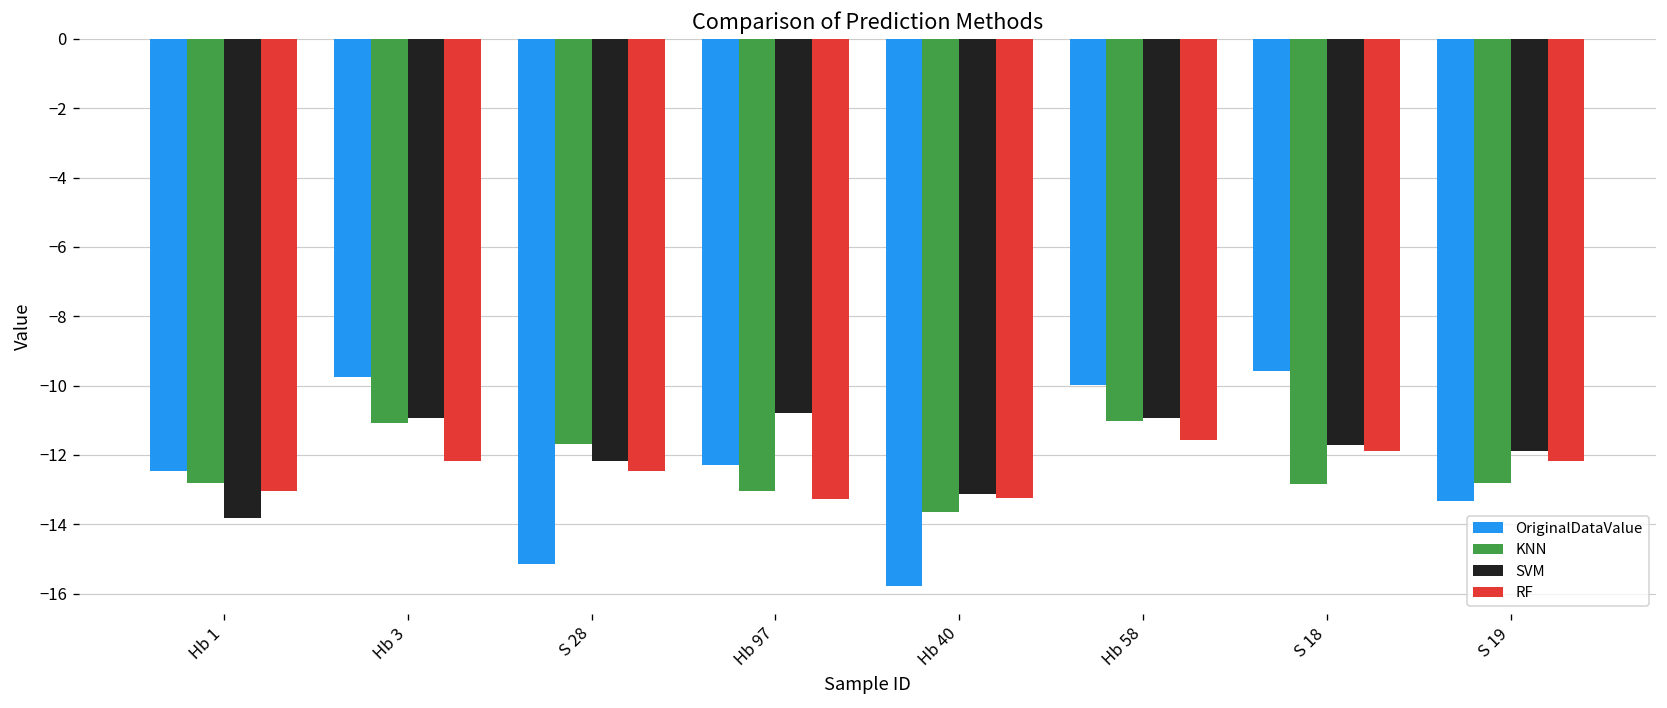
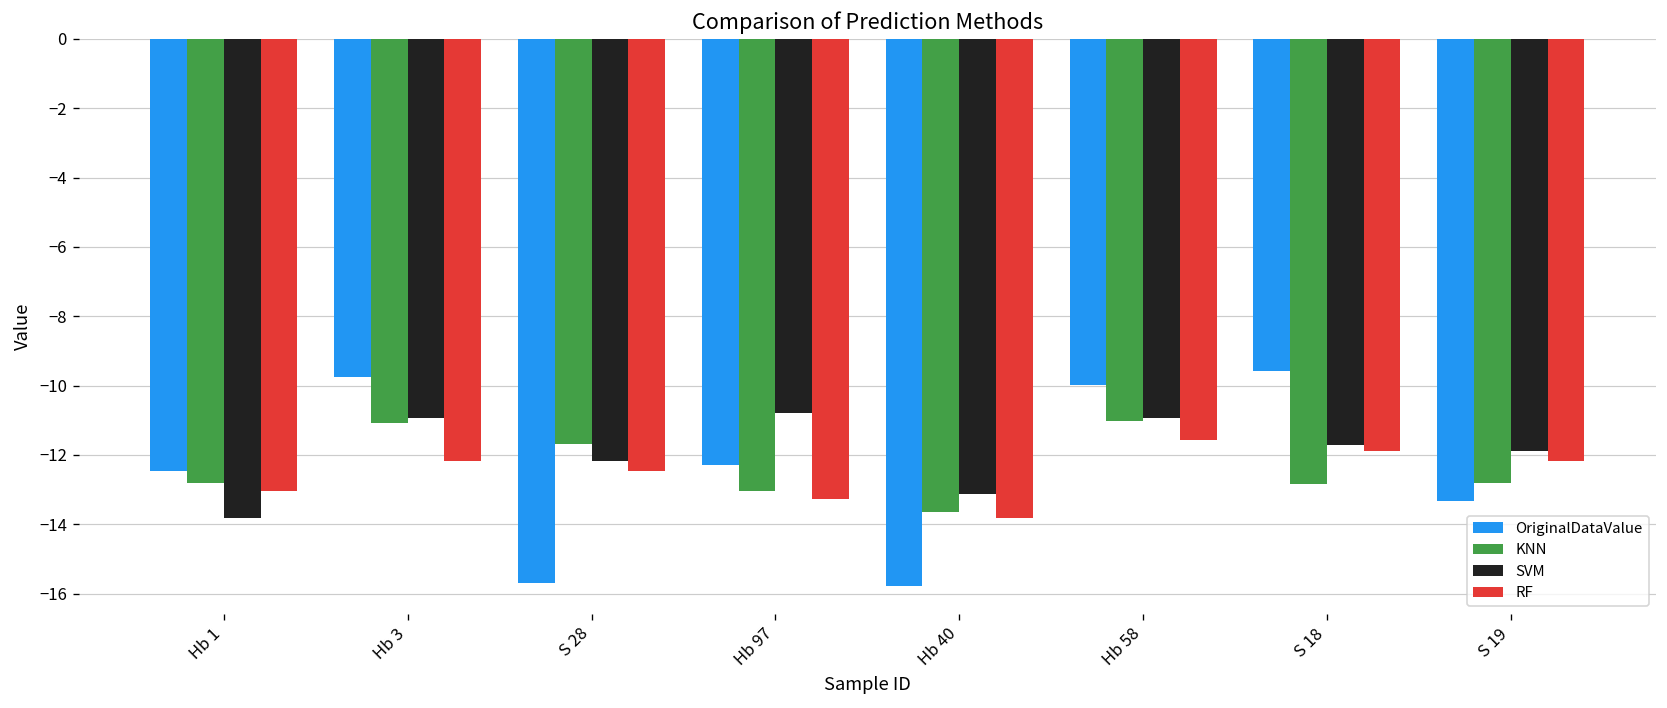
OriginalDataValue, S 28: -15.1 -> -15.7
RF, Hb 40: -13.3 -> -13.8
